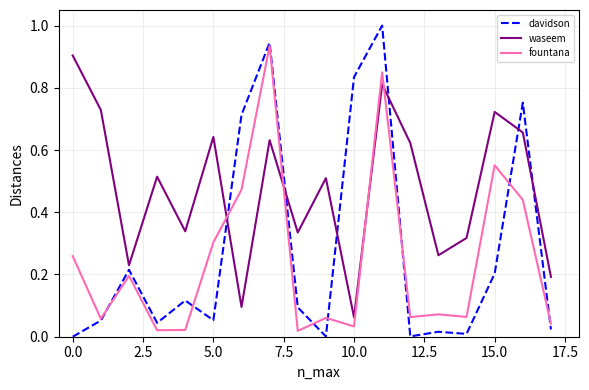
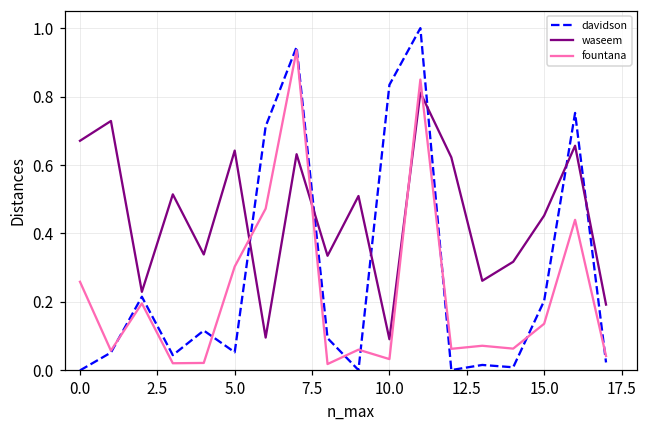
waseem, 0.0: 0.90 -> 0.67
waseem, 10.0: 0.06 -> 0.09
waseem, 15.0: 0.72 -> 0.45
fountana, 15.0: 0.55 -> 0.14
